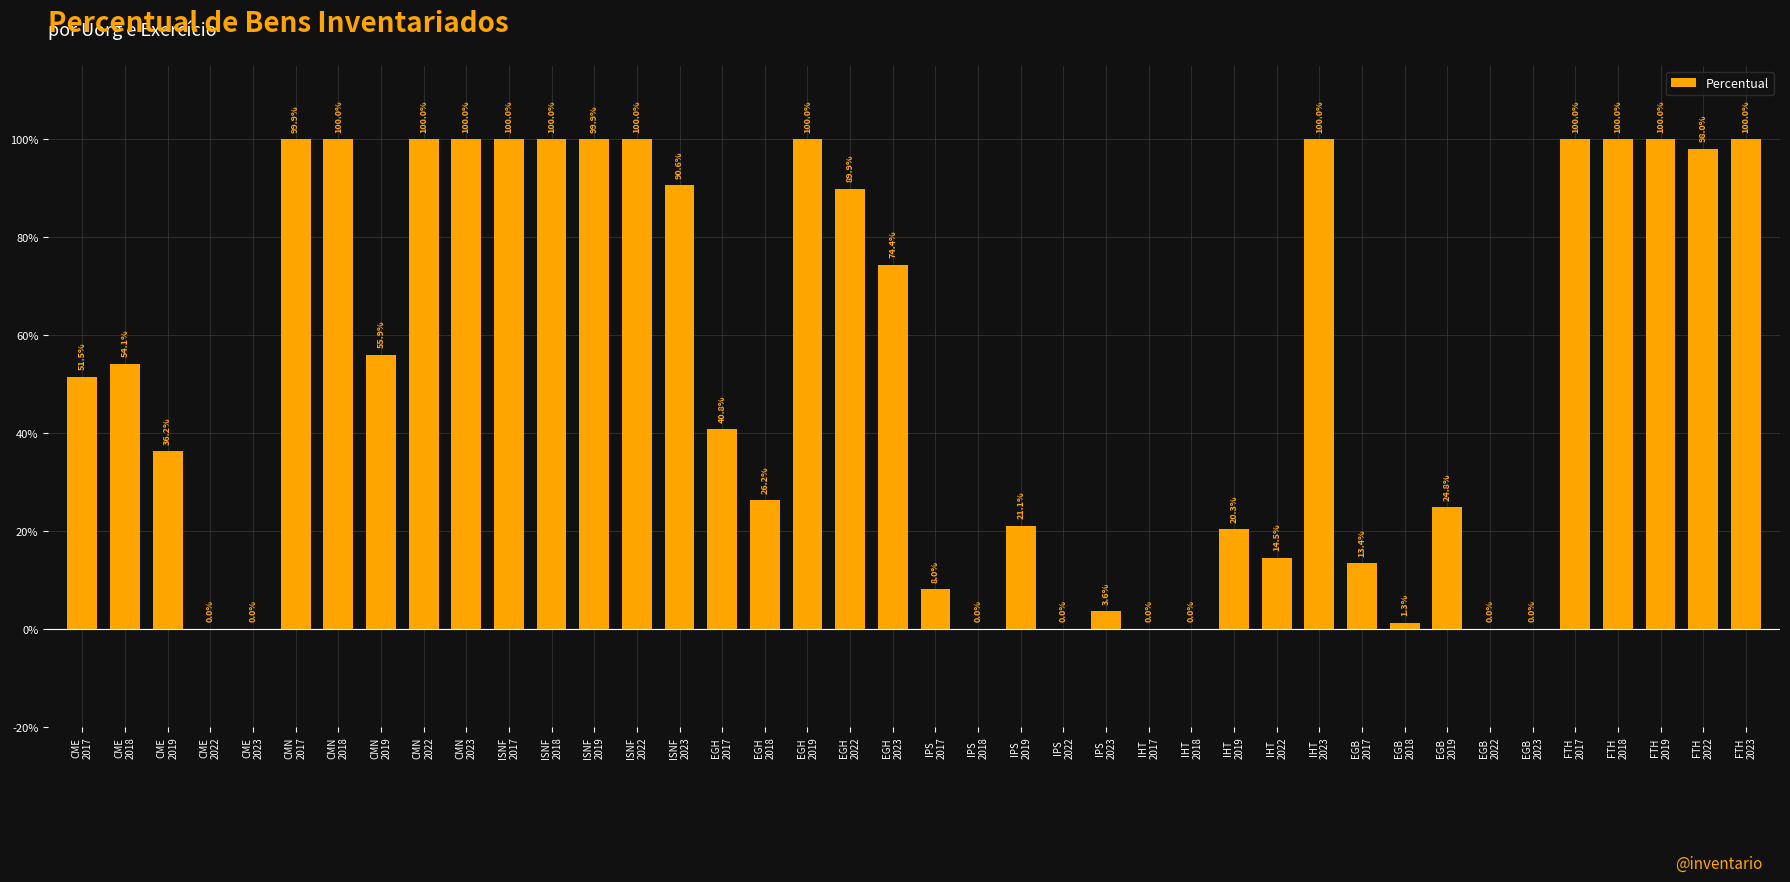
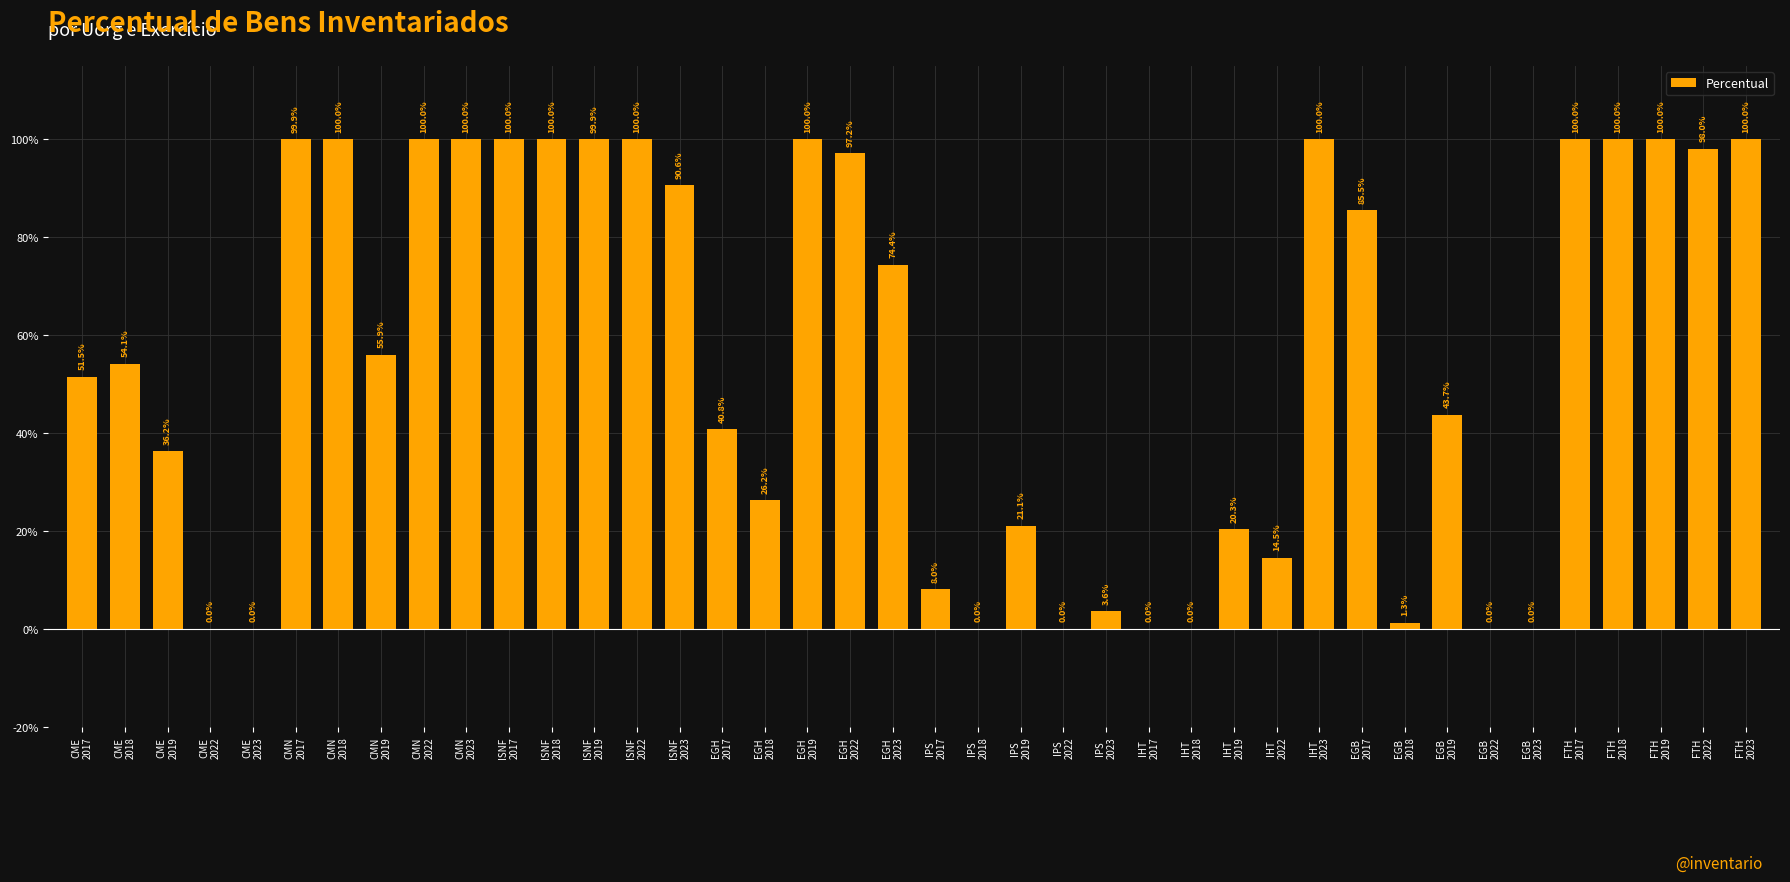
EGH 2022: 89.9% -> 97.2%
EGB 2017: 13.4% -> 85.5%
EGB 2019: 24.8% -> 43.7%
